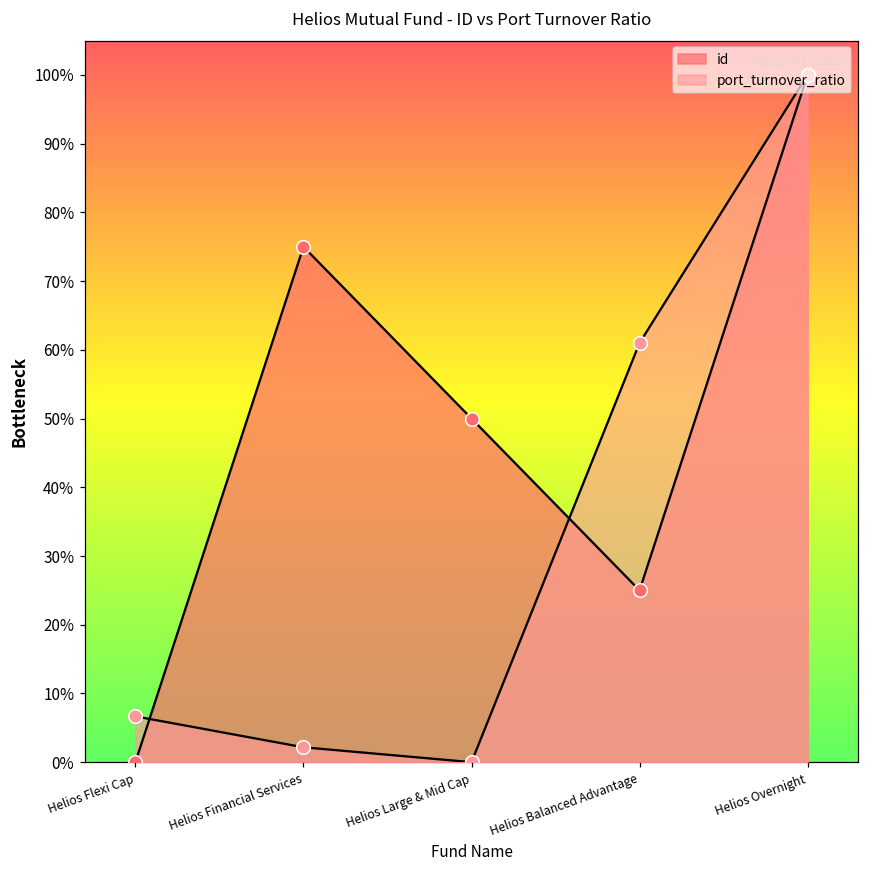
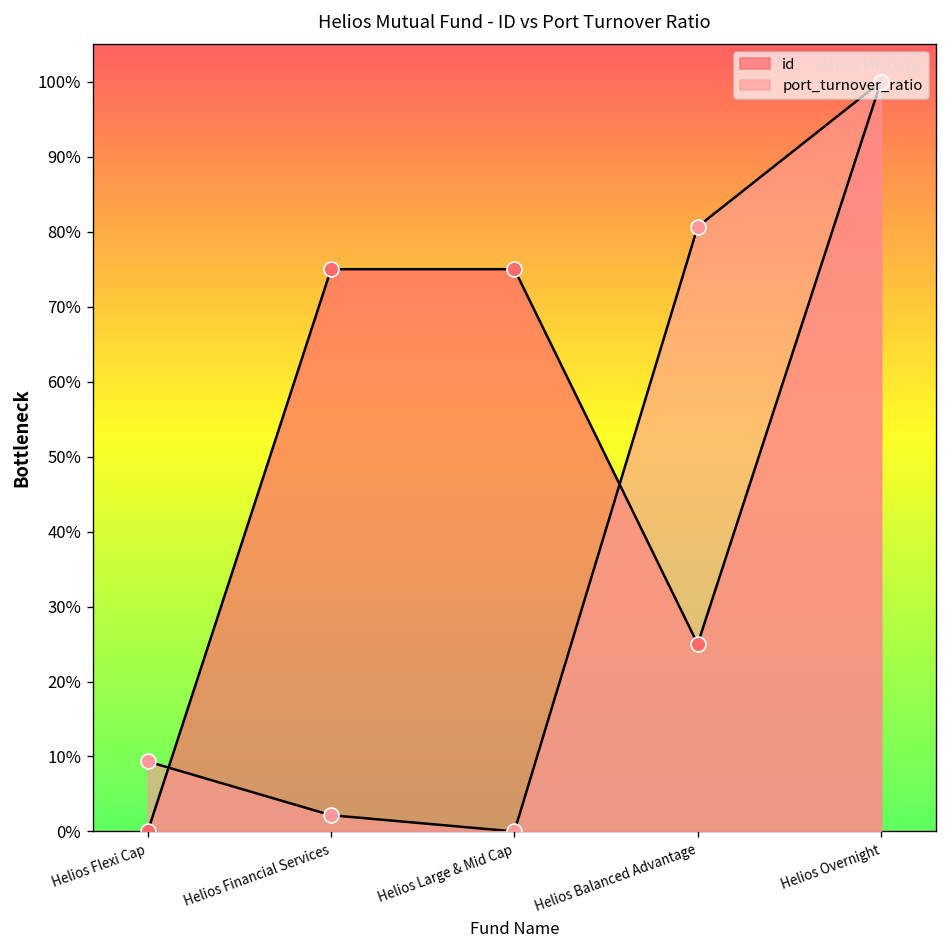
port_turnover_ratio, Helios Flexi Cap: 7% -> 9%
id, Helios Large & Mid Cap: 50% -> 75%
port_turnover_ratio, Helios Balanced Advantage: 61% -> 81%
